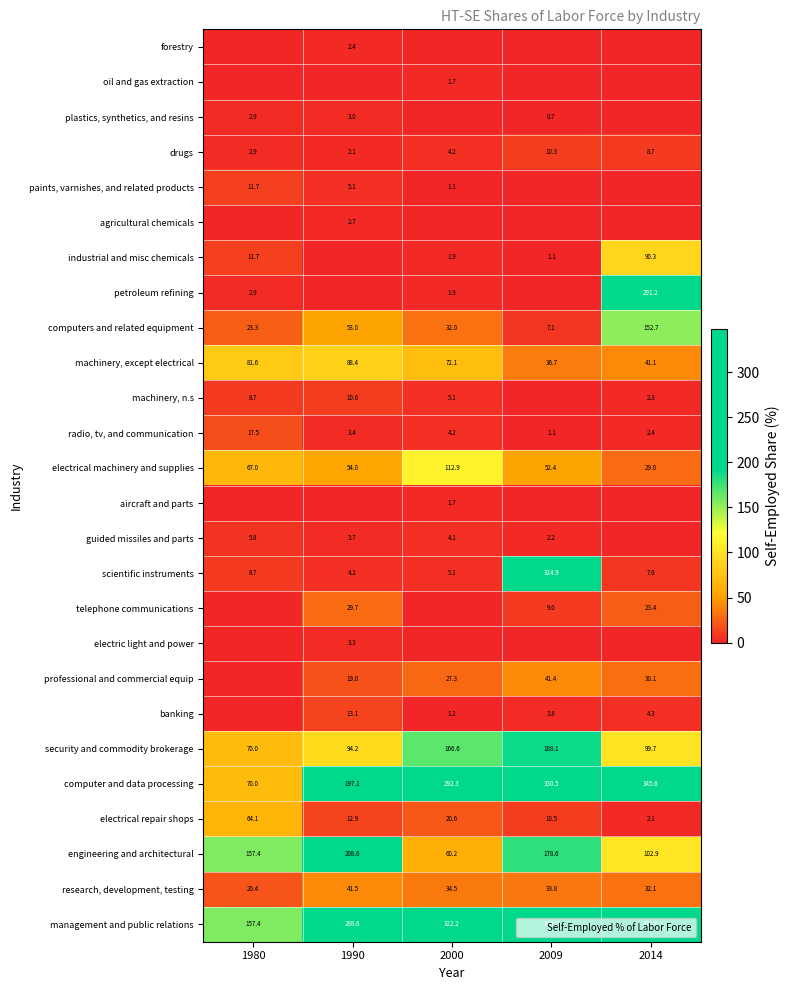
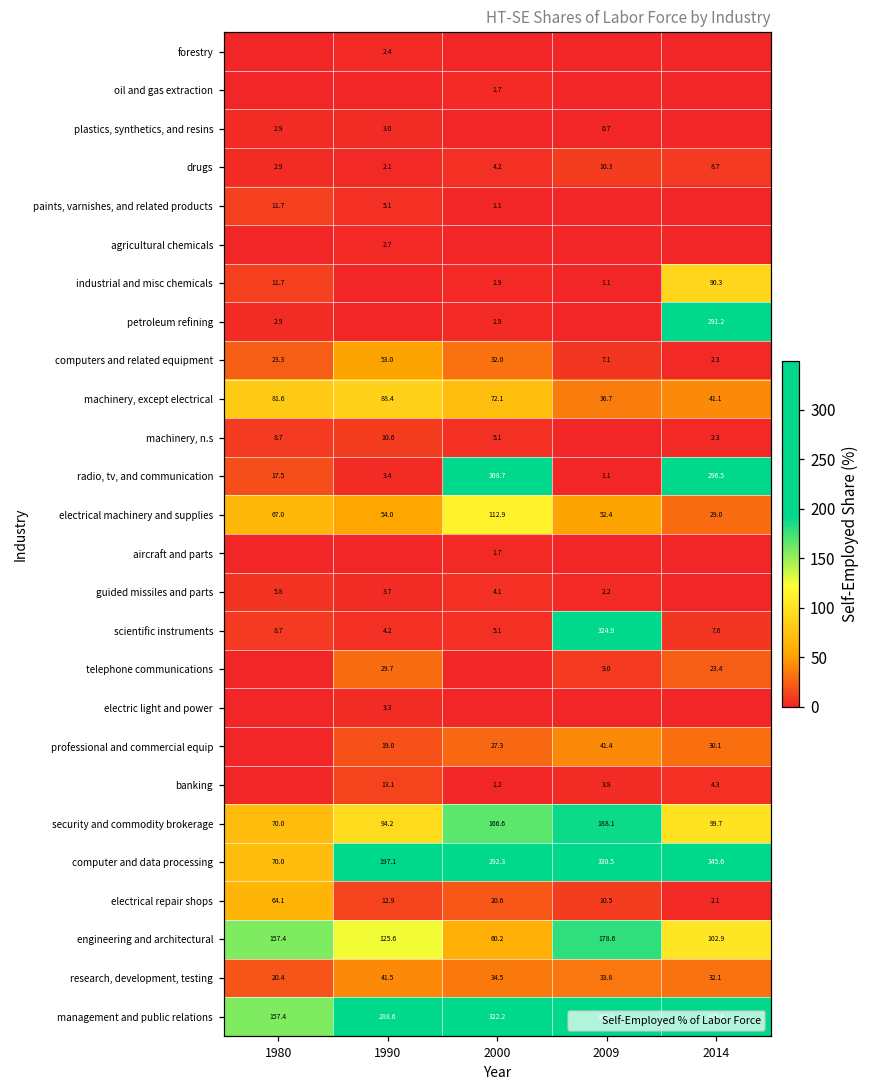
computers and related equipment, 2014: 152.7 -> 2.3
radio, tv, and communication, 2000: 4.2 -> 308.7
radio, tv, and communication, 2014: 2.4 -> 296.5
engineering and architectural, 1990: 208.6 -> 125.6
